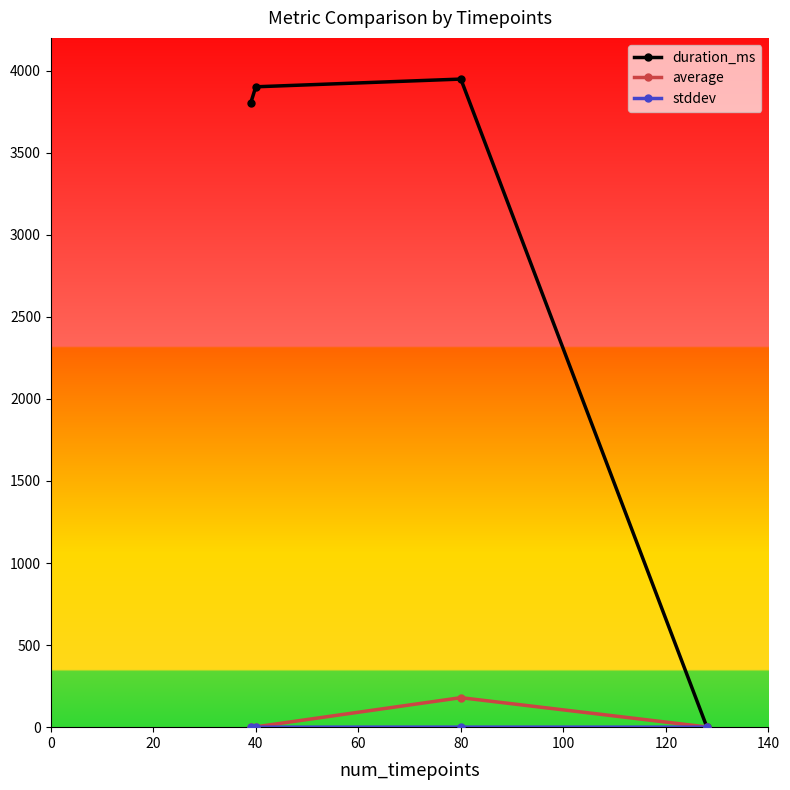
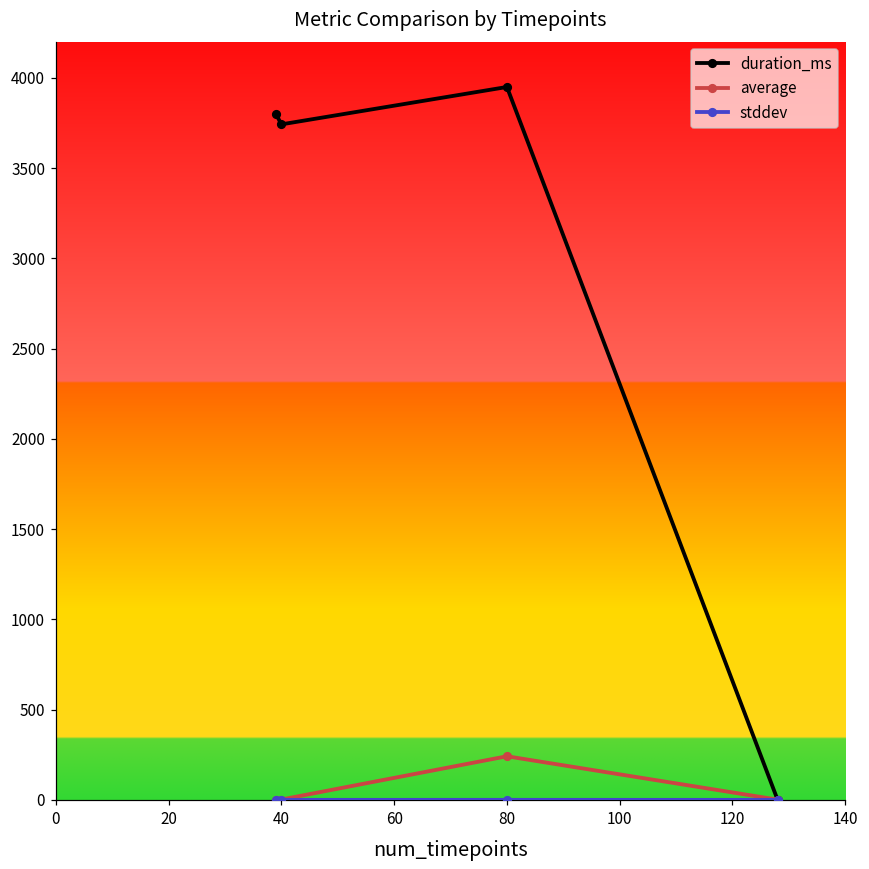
duration_ms, 40: 3900 -> 3740
average, 80: 180 -> 240
